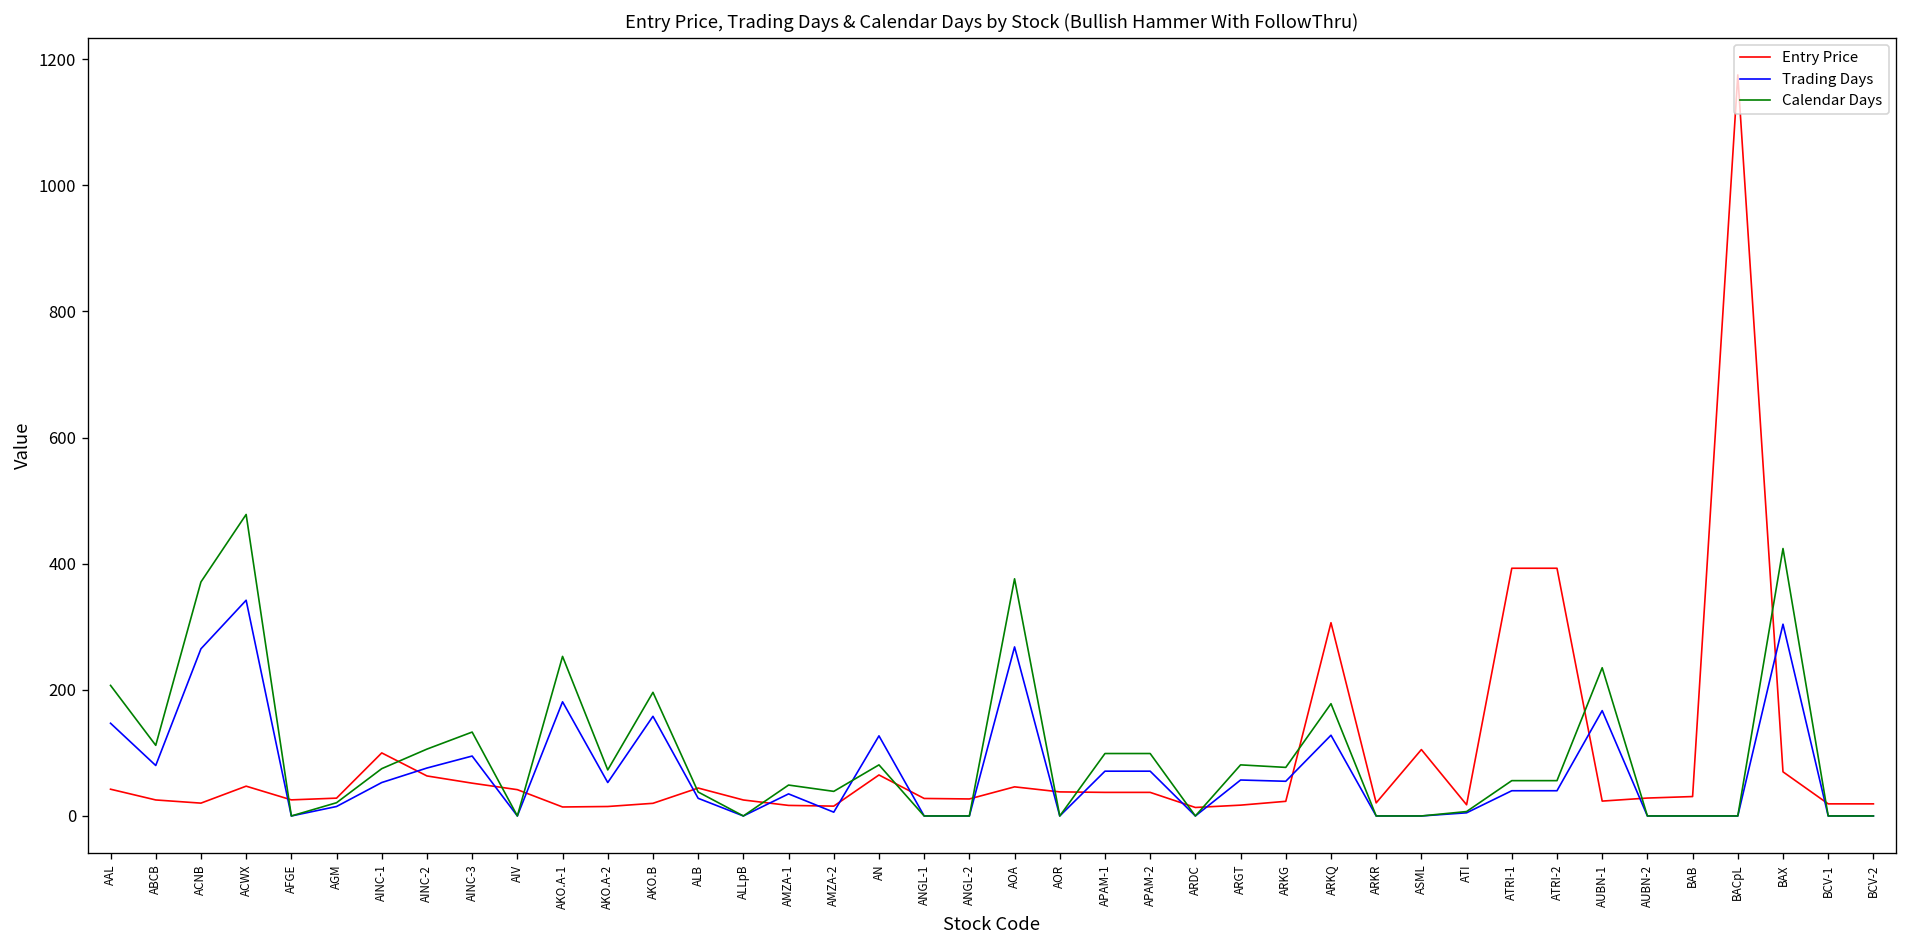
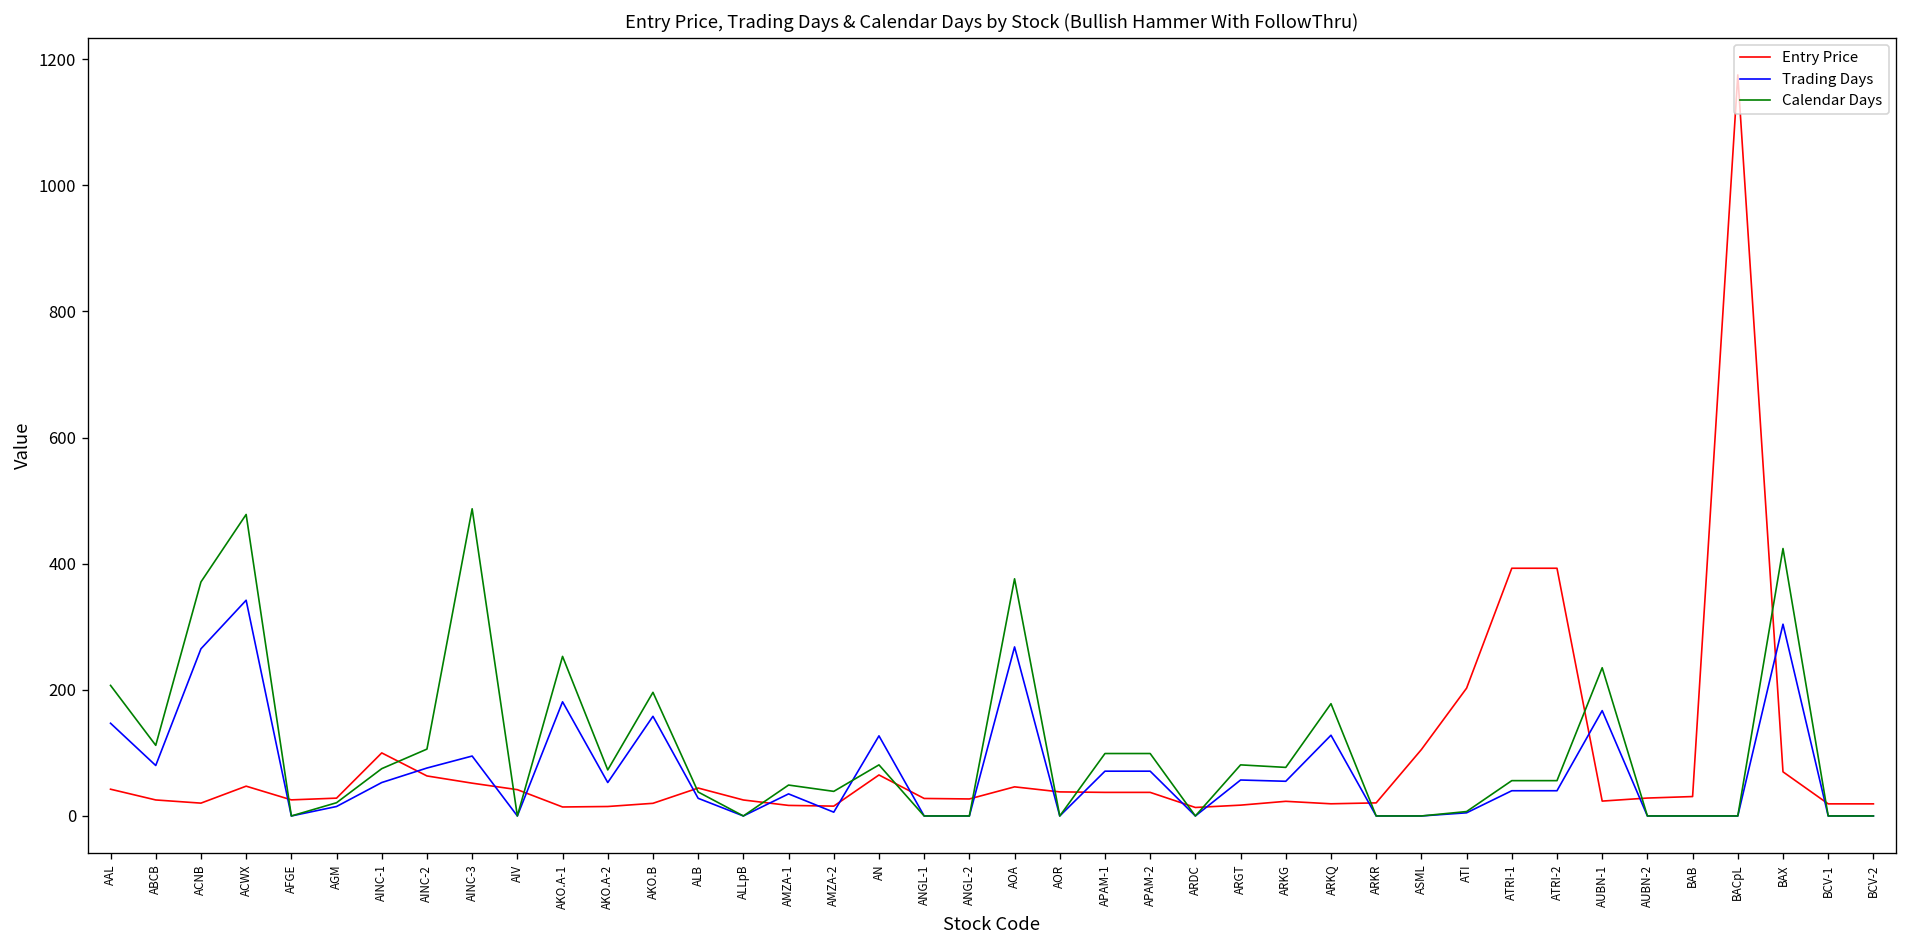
Calendar Days, AINC-3: 130 -> 490
Entry Price, ARKQ: 310 -> 20
Entry Price, ATI: 20 -> 200
